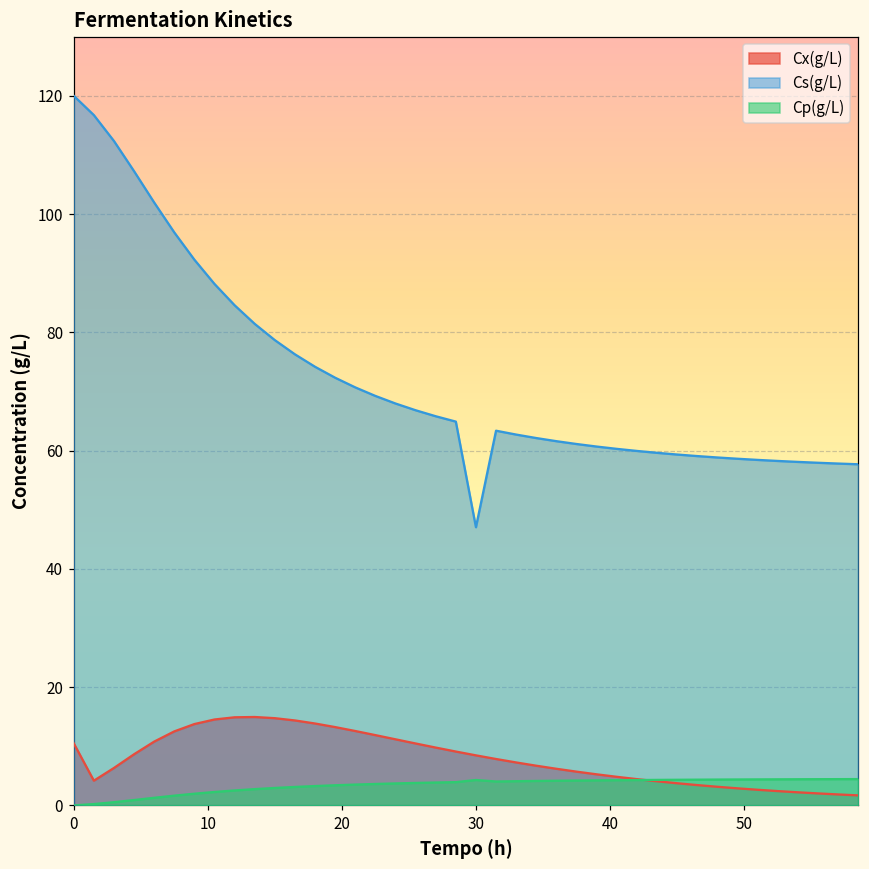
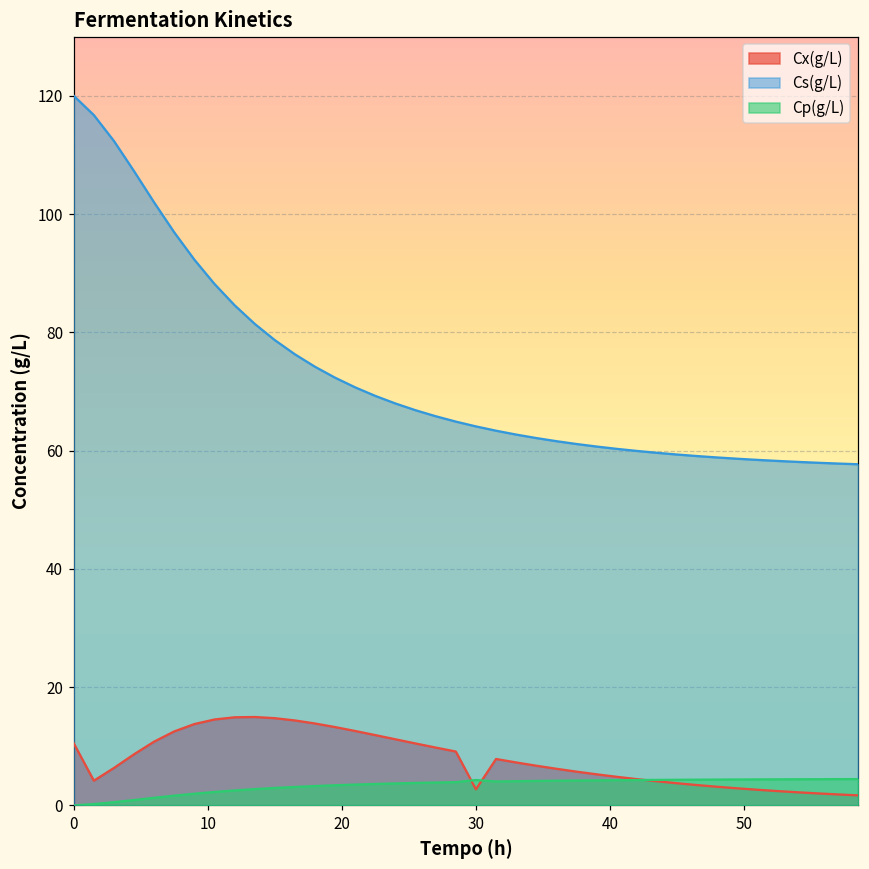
Cx(g/L), 30: 8 -> 3
Cs(g/L), 30: 47 -> 64
